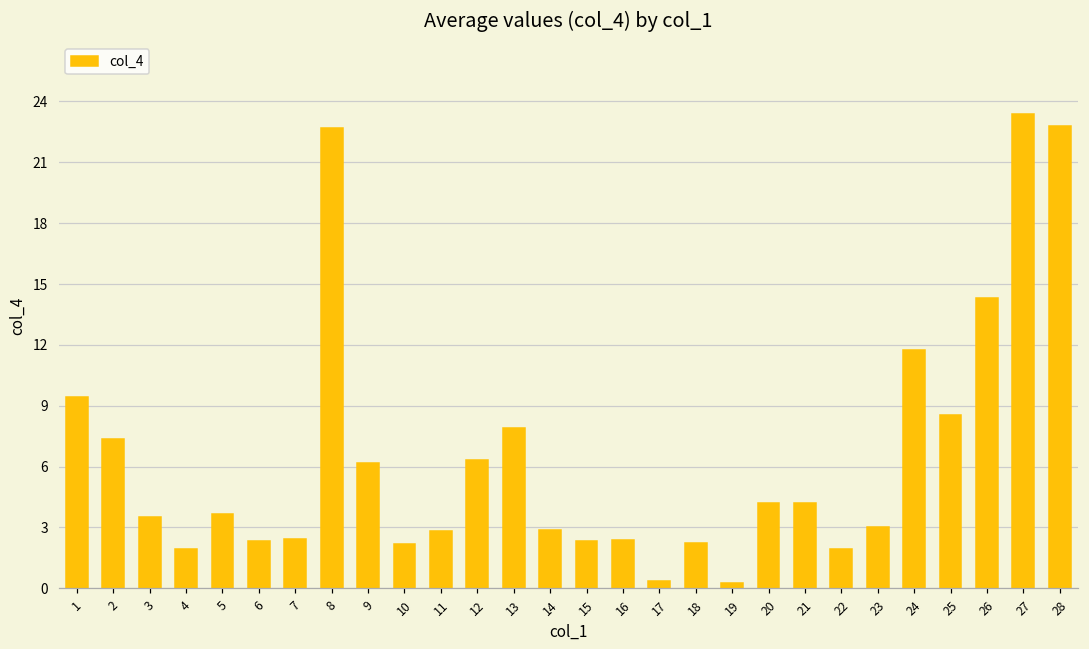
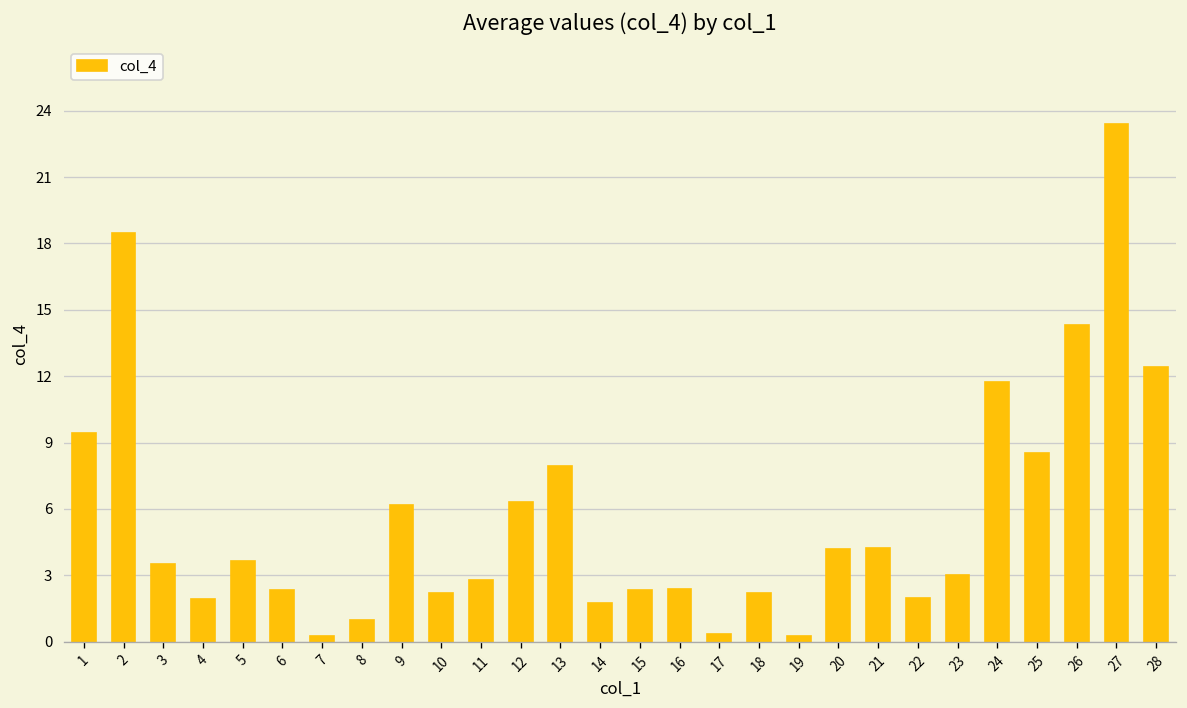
2: 7.4 -> 18.5
7: 2.4 -> 0.3
8: 22.7 -> 1.0
14: 2.9 -> 1.7
28: 22.8 -> 12.4
